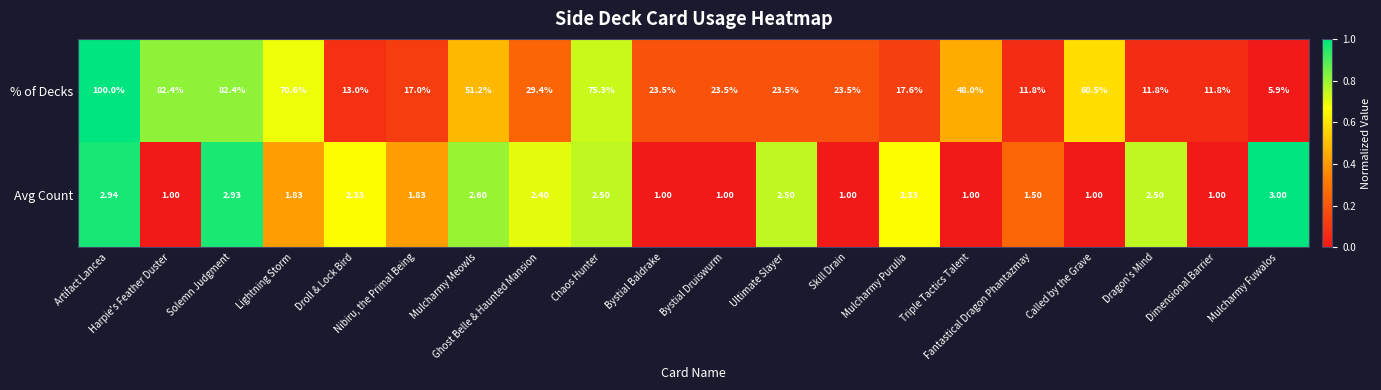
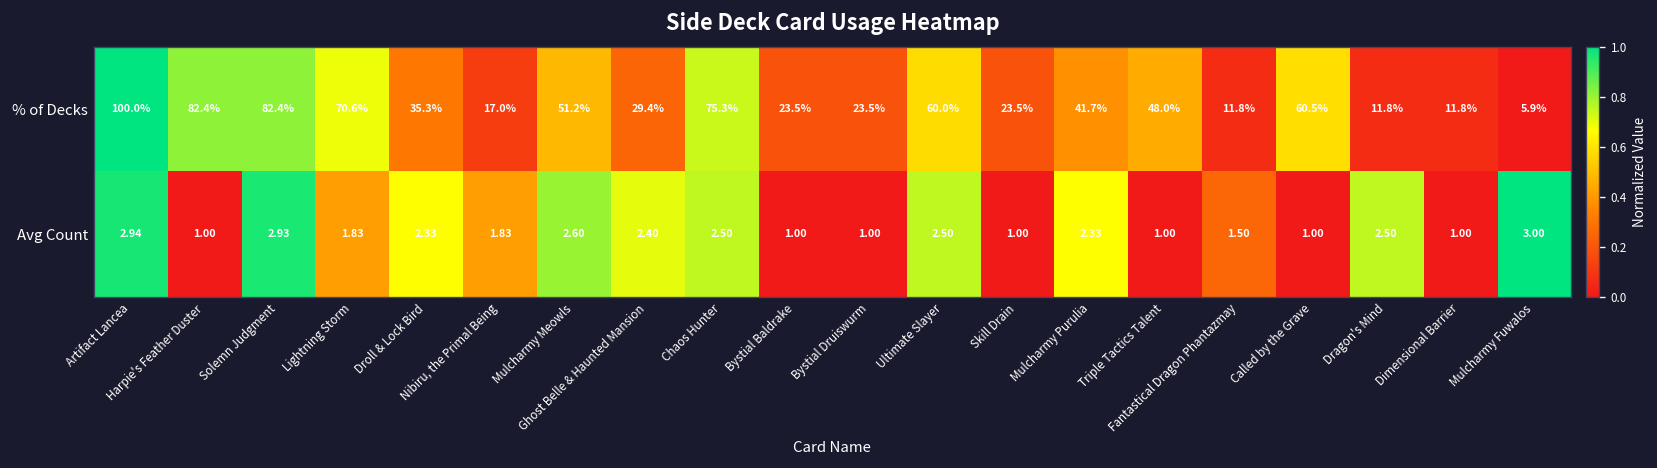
% of Decks, Droll & Lock Bird: 13.0% -> 35.3%
% of Decks, Ultimate Slayer: 23.5% -> 60.0%
% of Decks, Mulcharmy Purulia: 17.6% -> 41.7%
